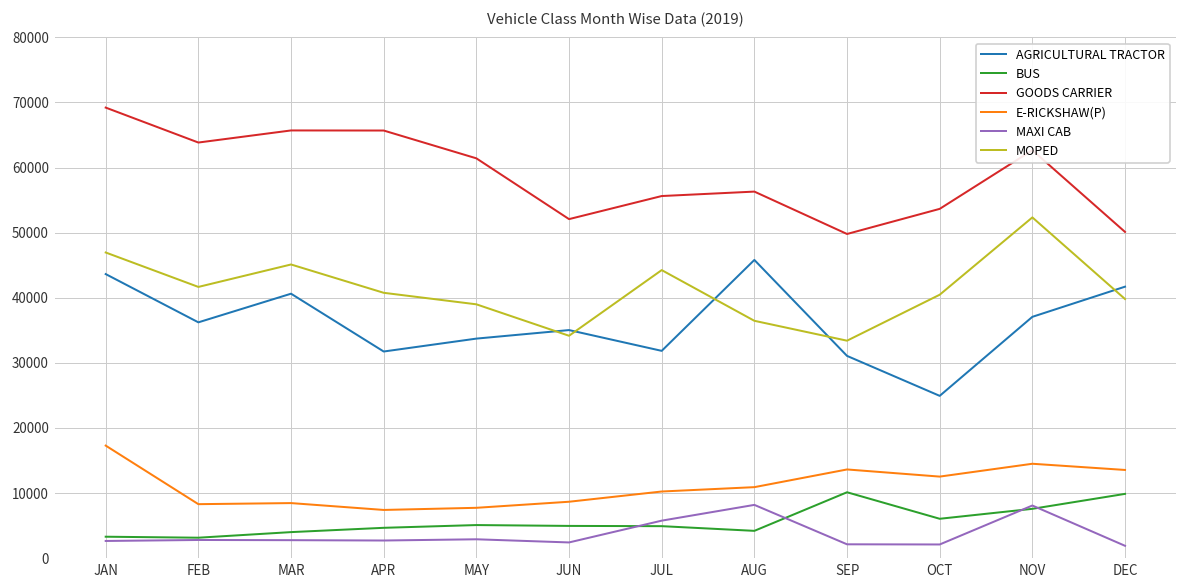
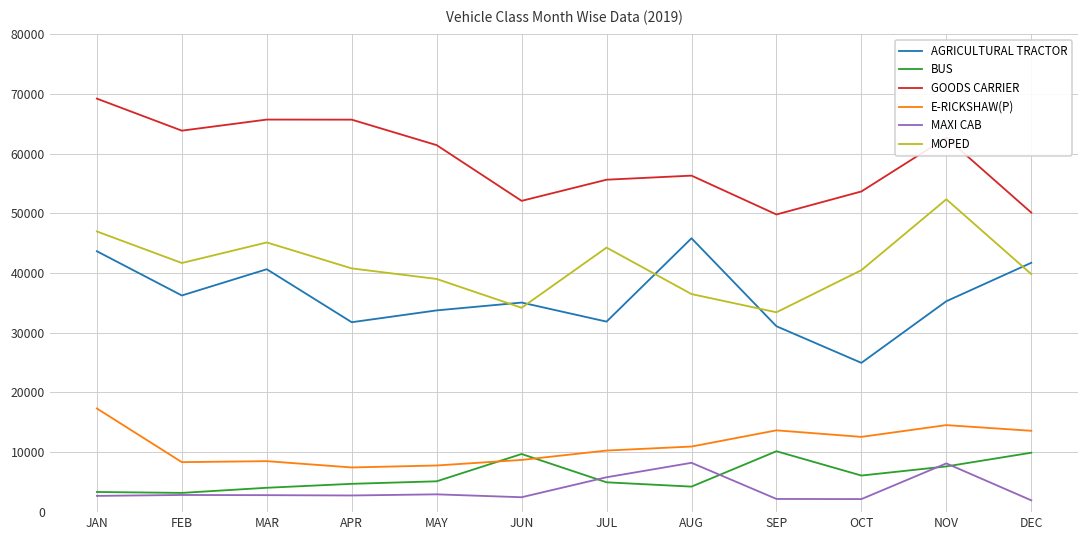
BUS, JUN: 5000 -> 10000
AGRICULTURAL TRACTOR, NOV: 37000 -> 35000
